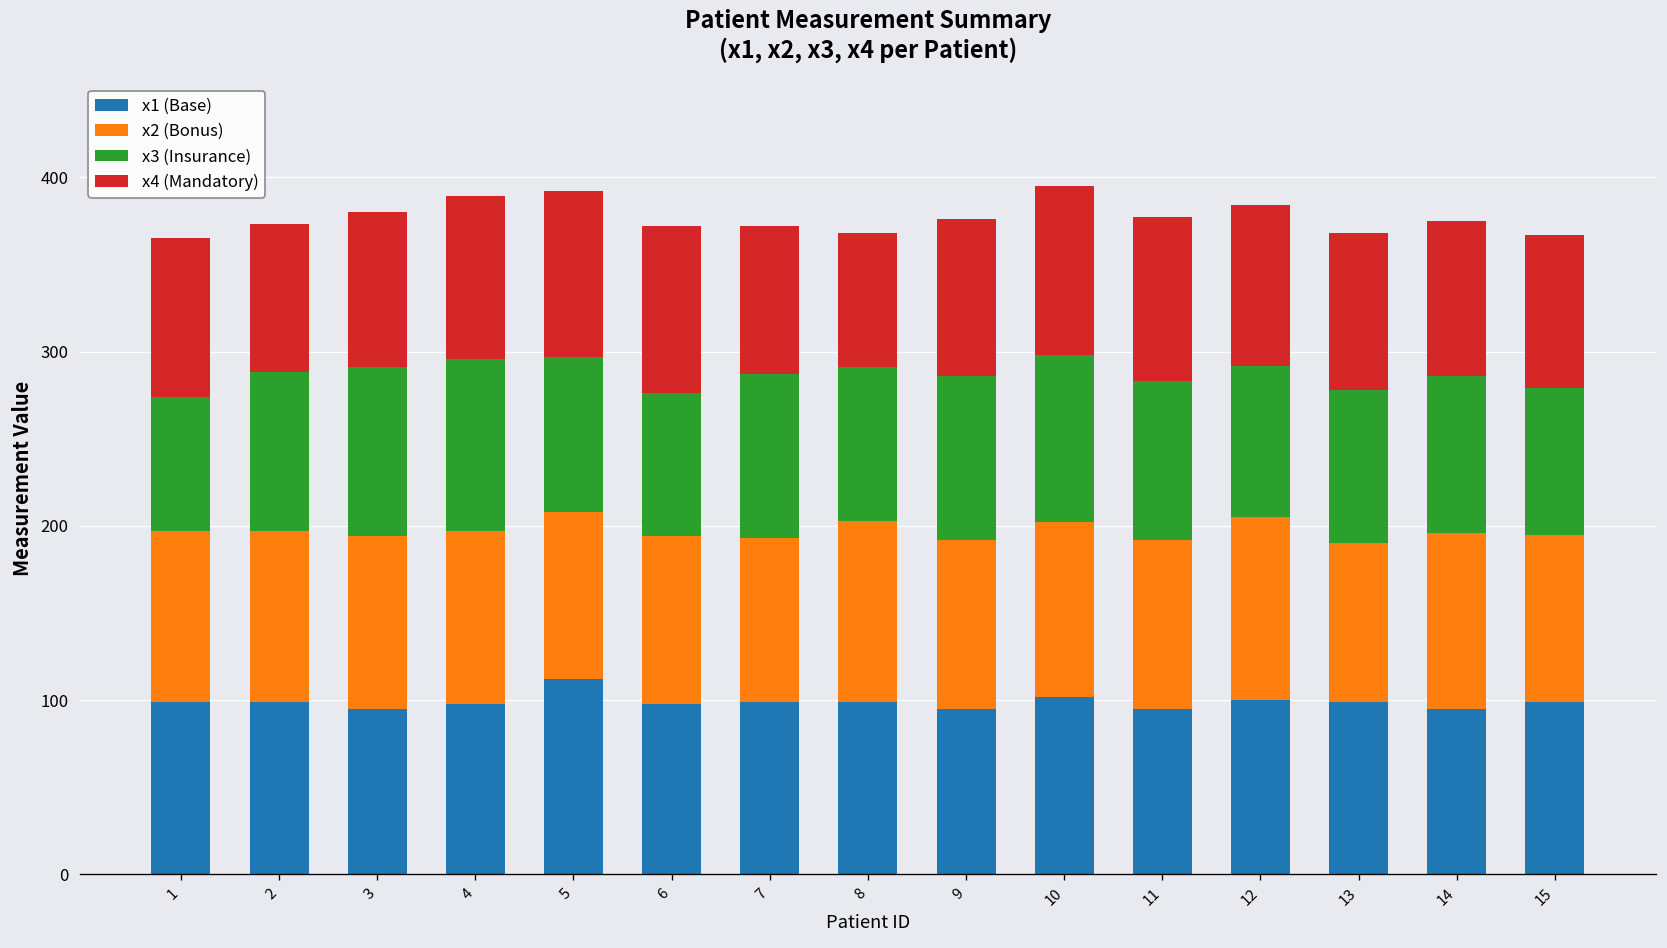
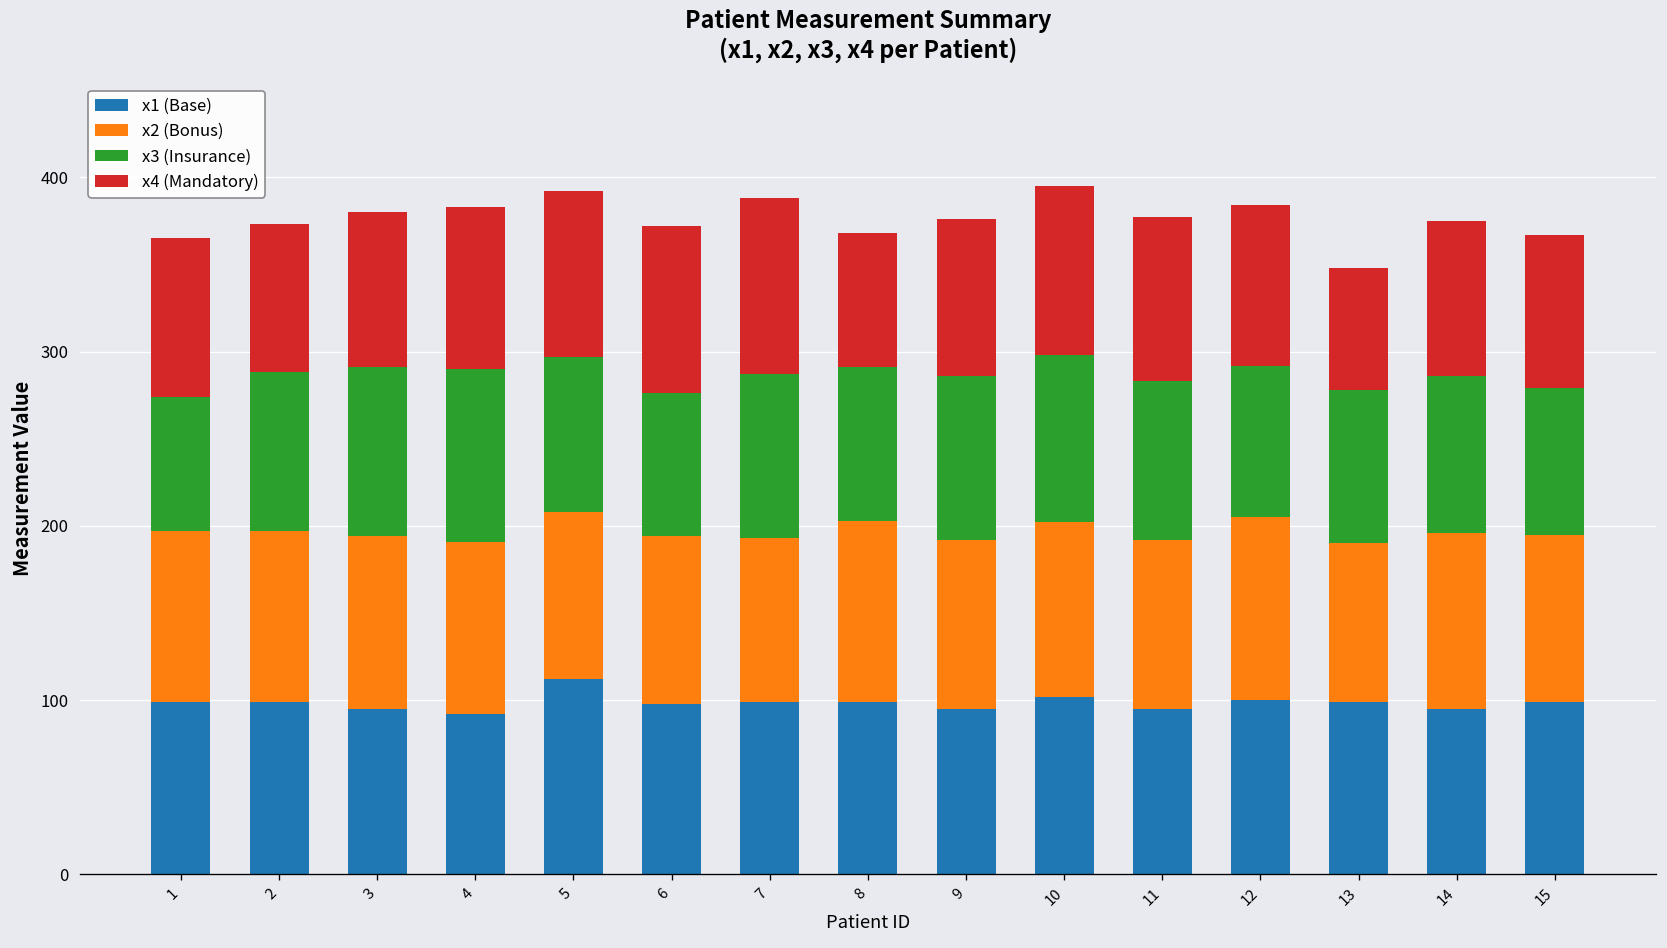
x1 (Base), 4: 98 -> 92
x4 (Mandatory), 7: 85 -> 101
x4 (Mandatory), 13: 90 -> 70
